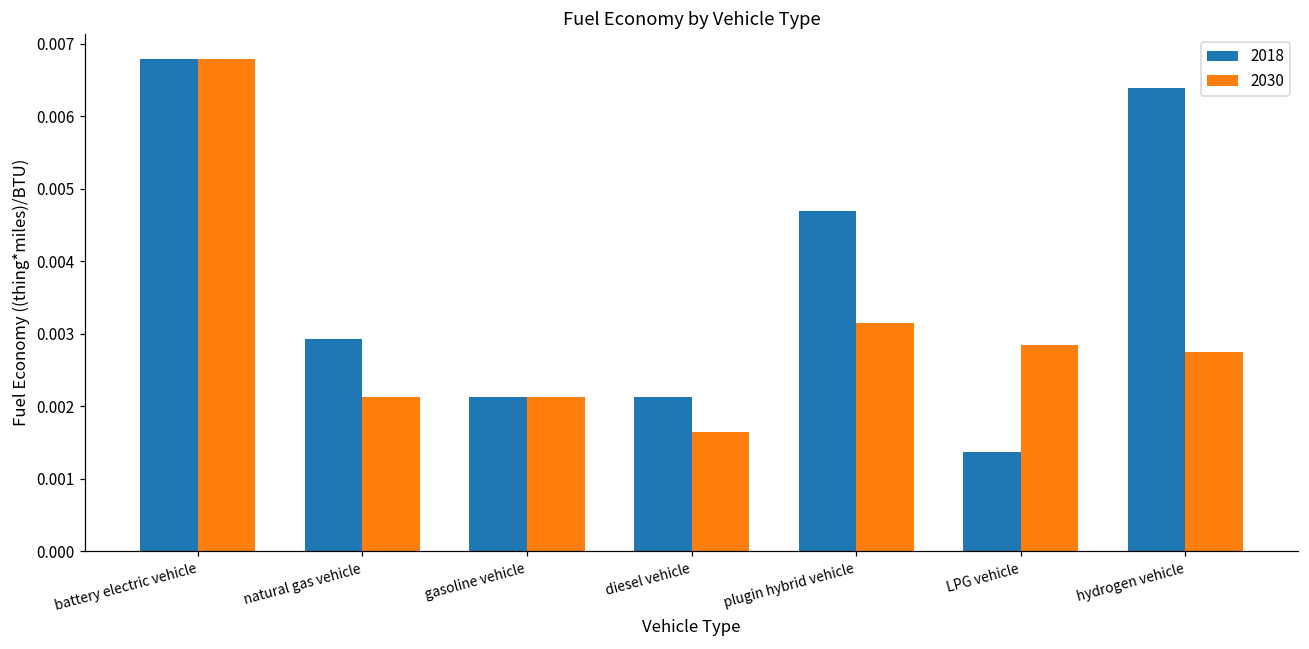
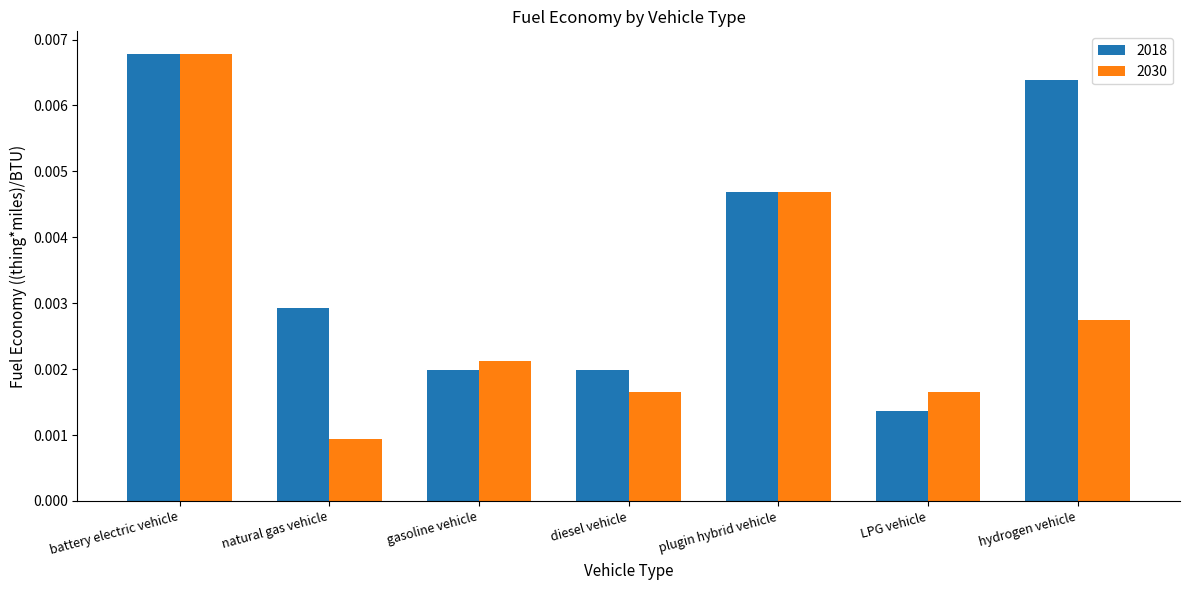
2030, natural gas vehicle: 0.0021 -> 0.0009
2018, gasoline vehicle: 0.0021 -> 0.0020
2018, diesel vehicle: 0.0021 -> 0.0020
2030, plugin hybrid vehicle: 0.0032 -> 0.0047
2030, LPG vehicle: 0.0028 -> 0.0017
